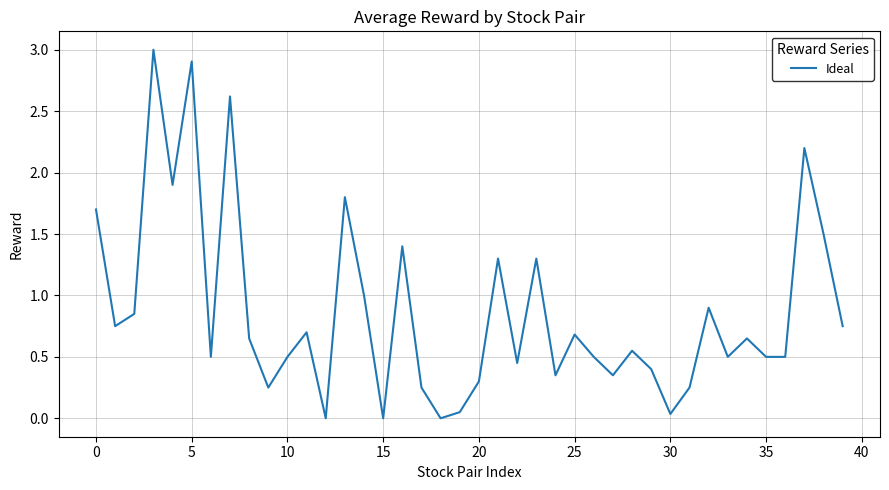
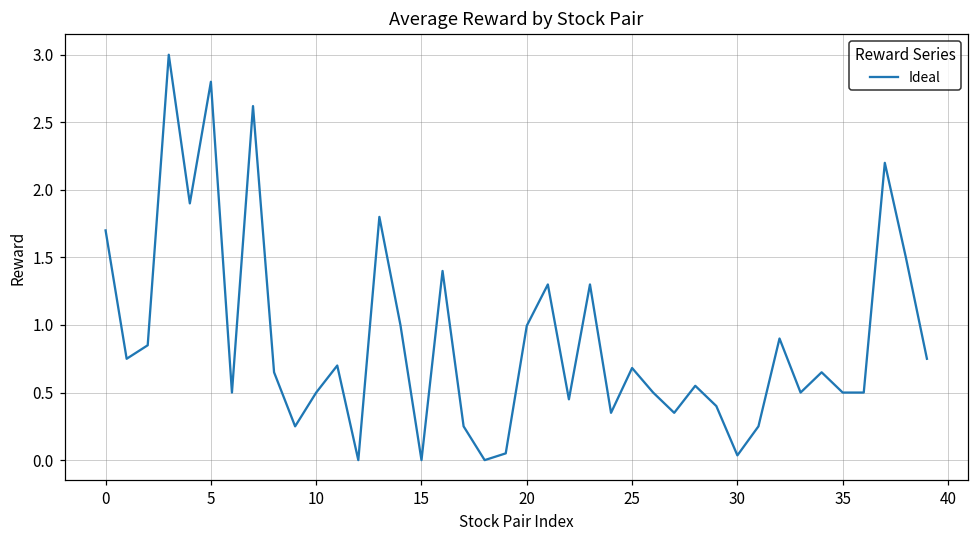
5: 2.90 -> 2.80
20: 0.30 -> 0.99
